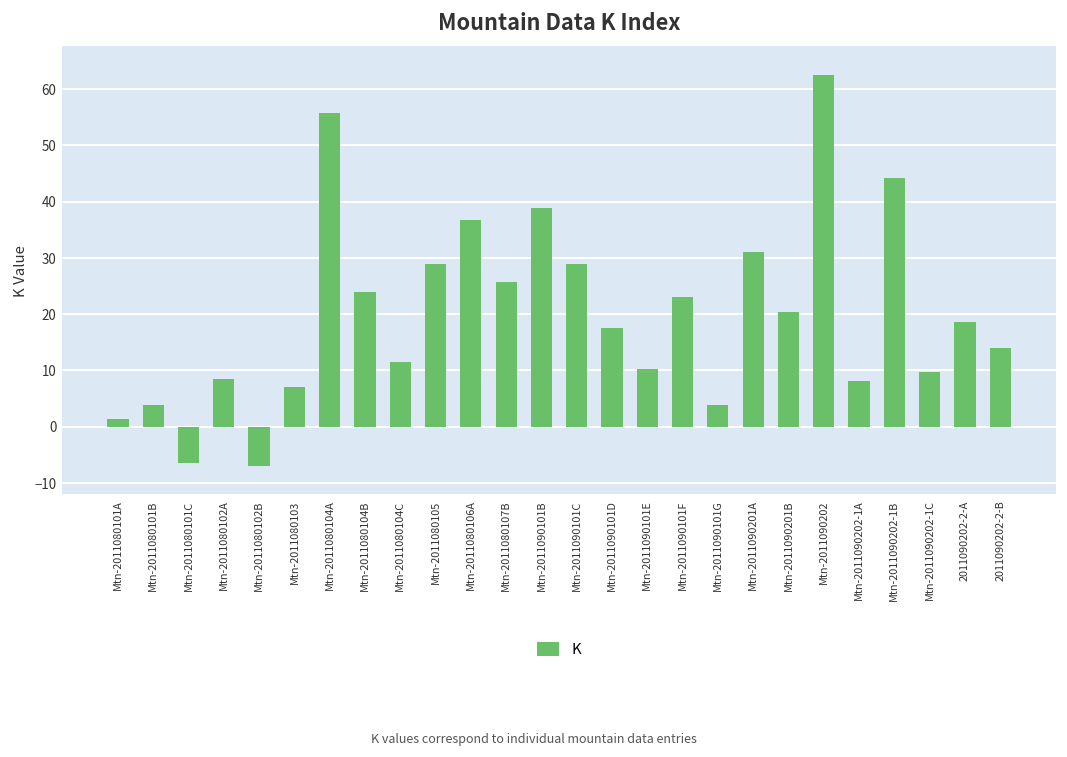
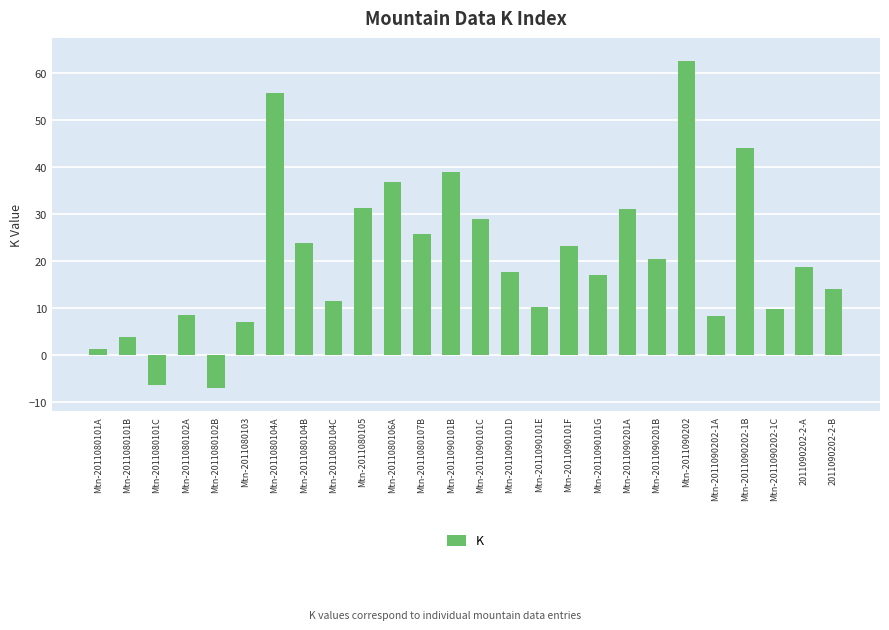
Mtn-2011080105: 29 -> 31
Mtn-2011090101G: 4 -> 17
